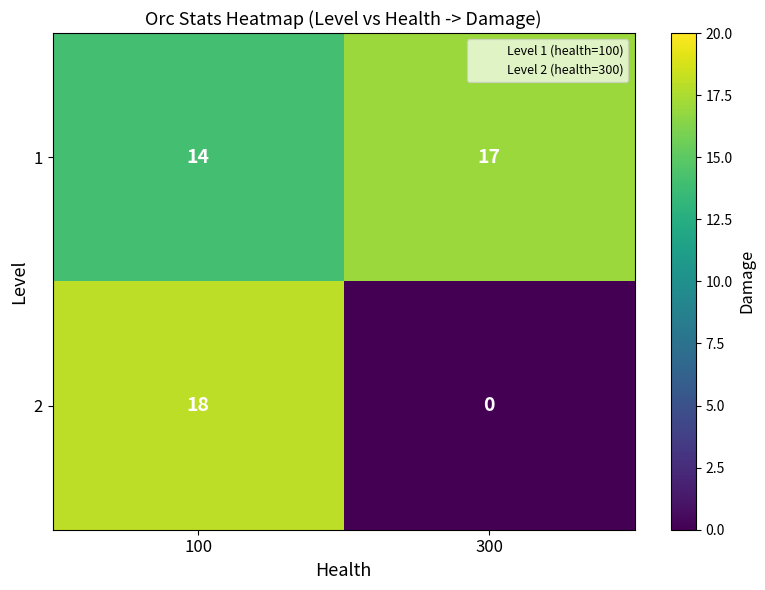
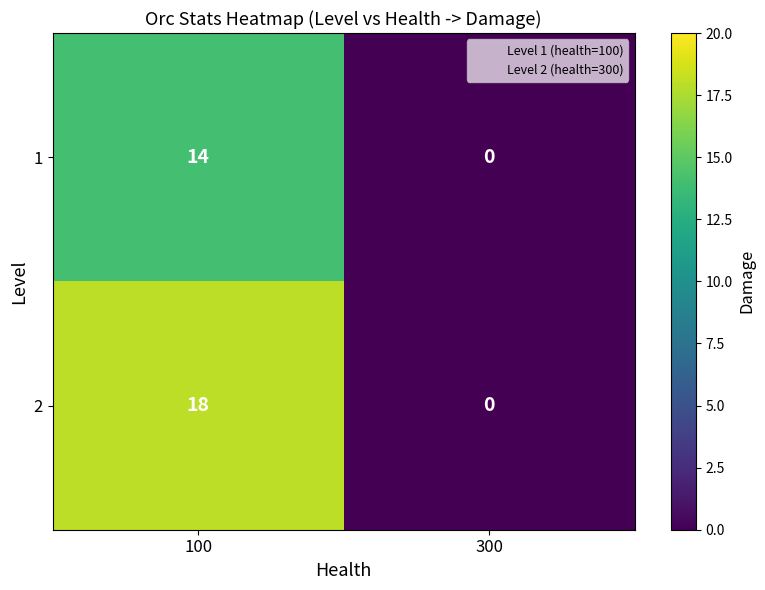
1, 300: 17 -> 0
